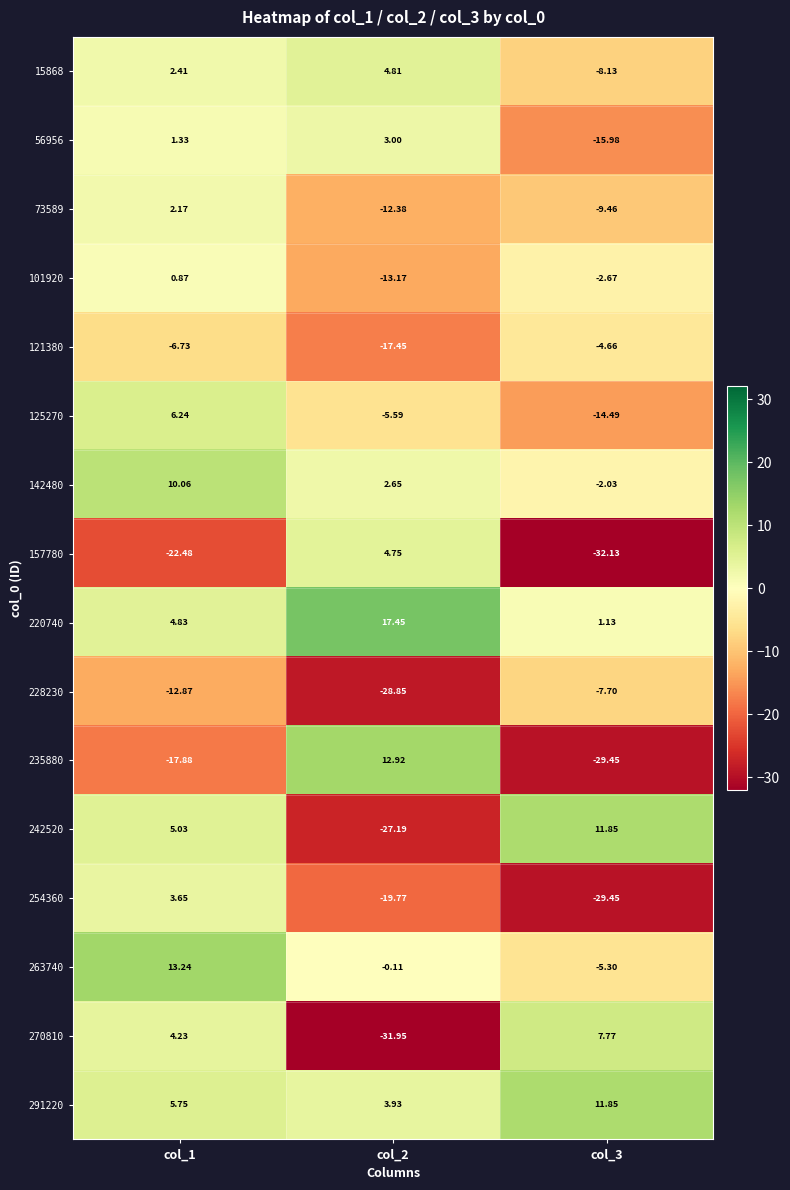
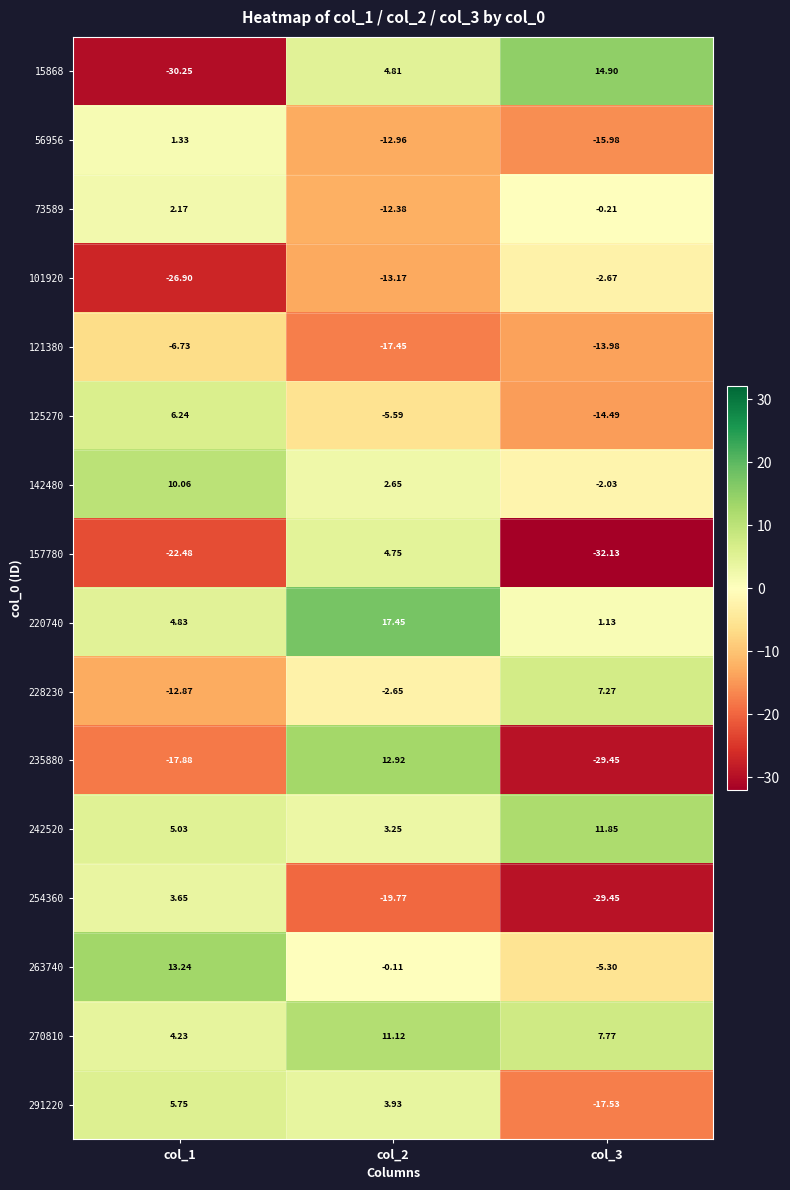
15868, col_1: 2.41 -> -30.25
15868, col_3: -8.13 -> 14.90
56956, col_2: 3.00 -> -12.96
73589, col_3: -9.46 -> -0.21
101920, col_1: 0.87 -> -26.90
121380, col_3: -4.66 -> -13.98
228230, col_2: -28.85 -> -2.65
228230, col_3: -7.70 -> 7.27
242520, col_2: -27.19 -> 3.25
270810, col_2: -31.95 -> 11.12
291220, col_3: 11.85 -> -17.53
